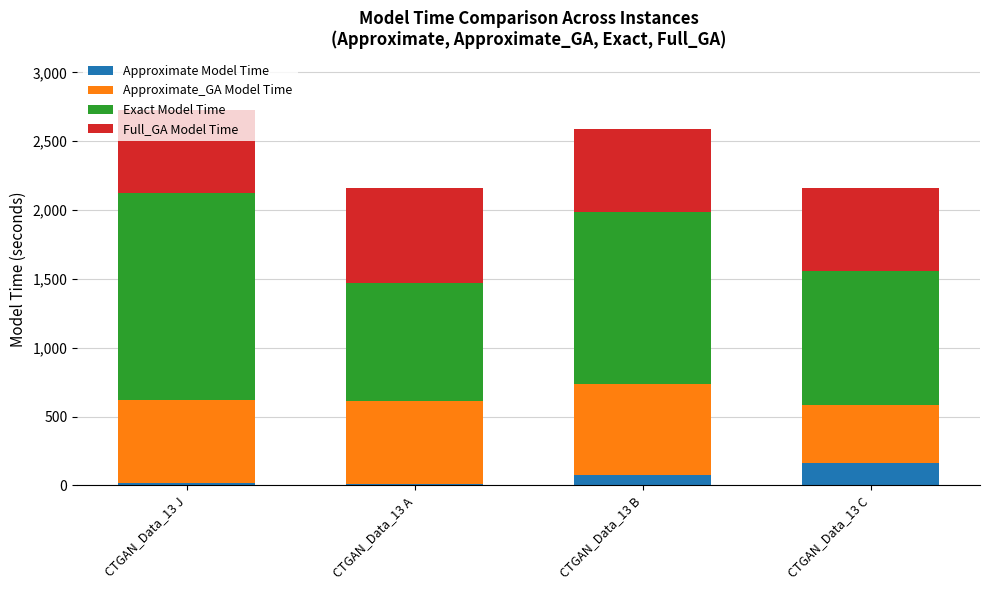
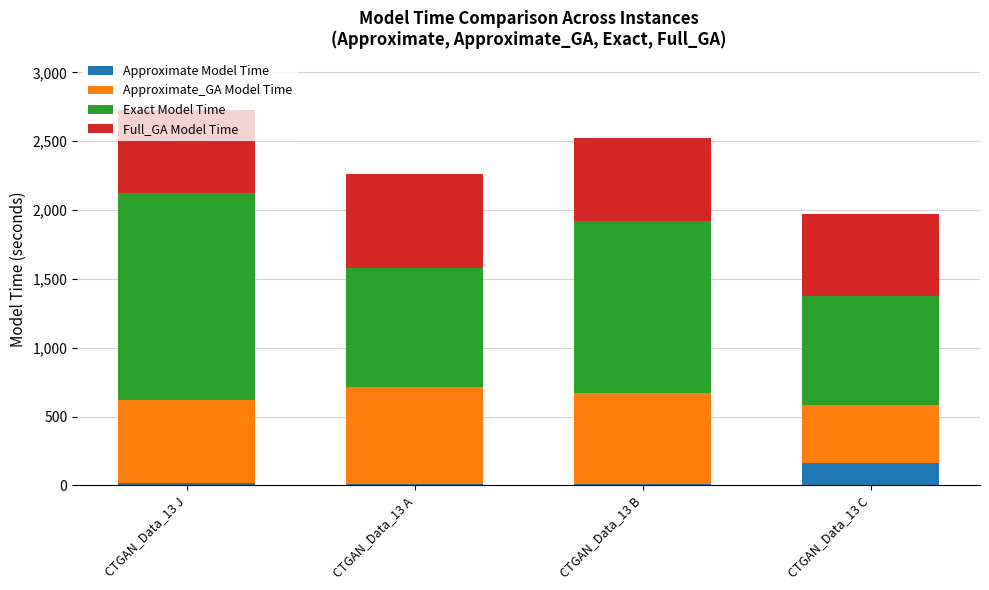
Approximate_GA Model Time, CTGAN_Data_13 A: 600 -> 700
Approximate Model Time, CTGAN_Data_13 B: 70 -> 10
Exact Model Time, CTGAN_Data_13 C: 980 -> 790
